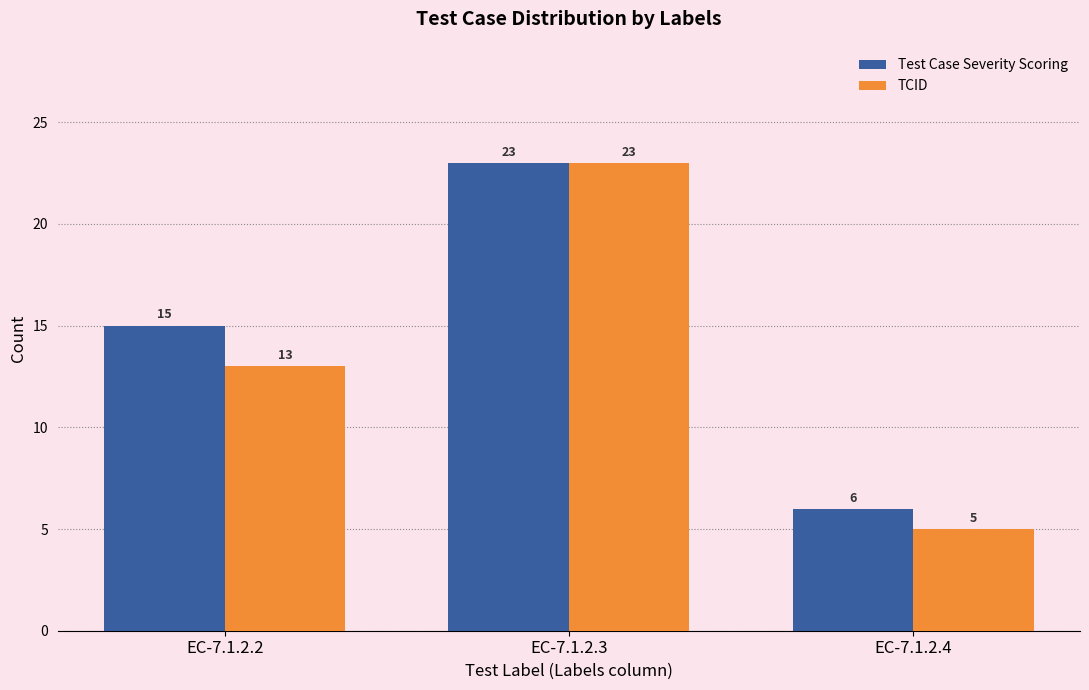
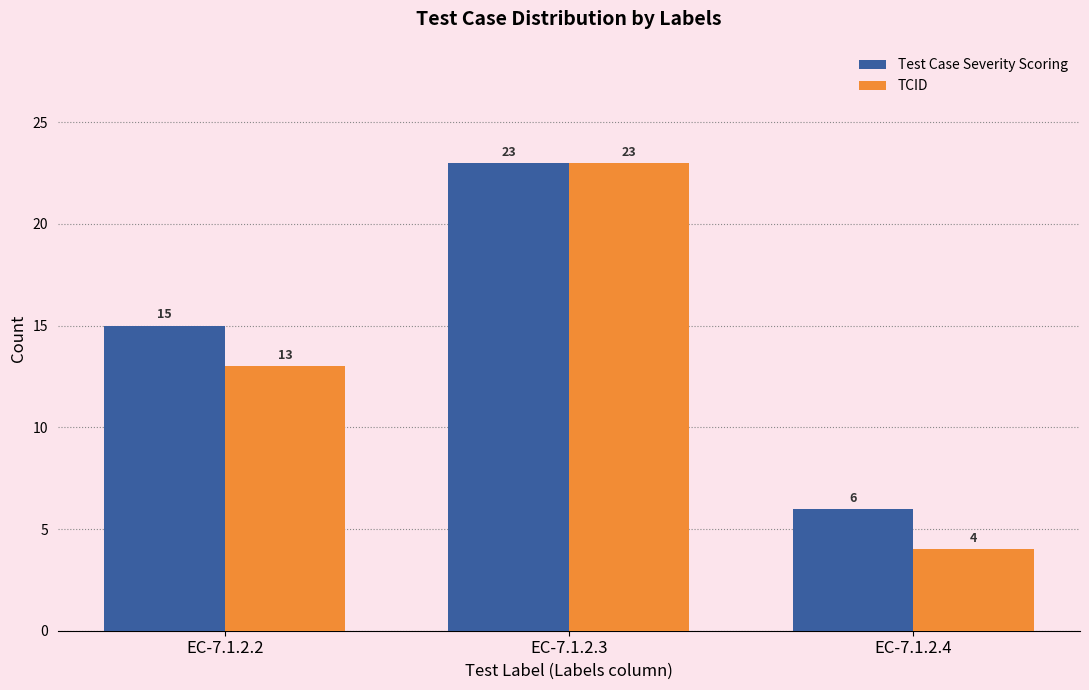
TCID, EC-7.1.2.4: 5 -> 4
